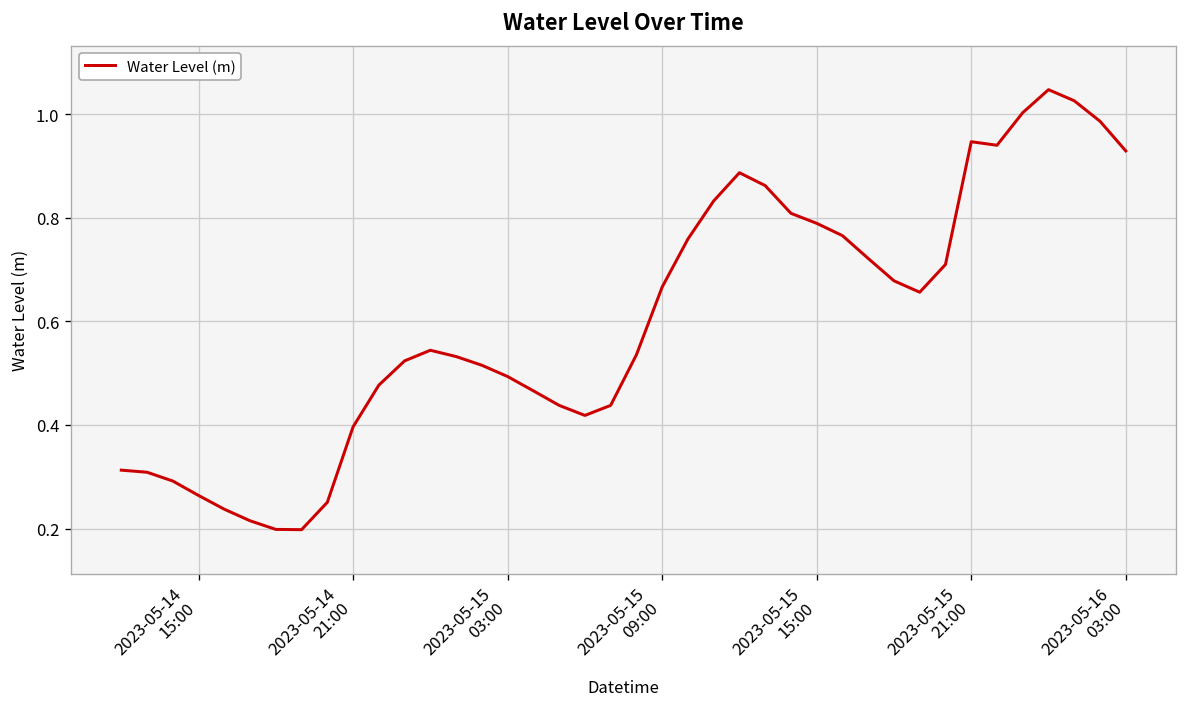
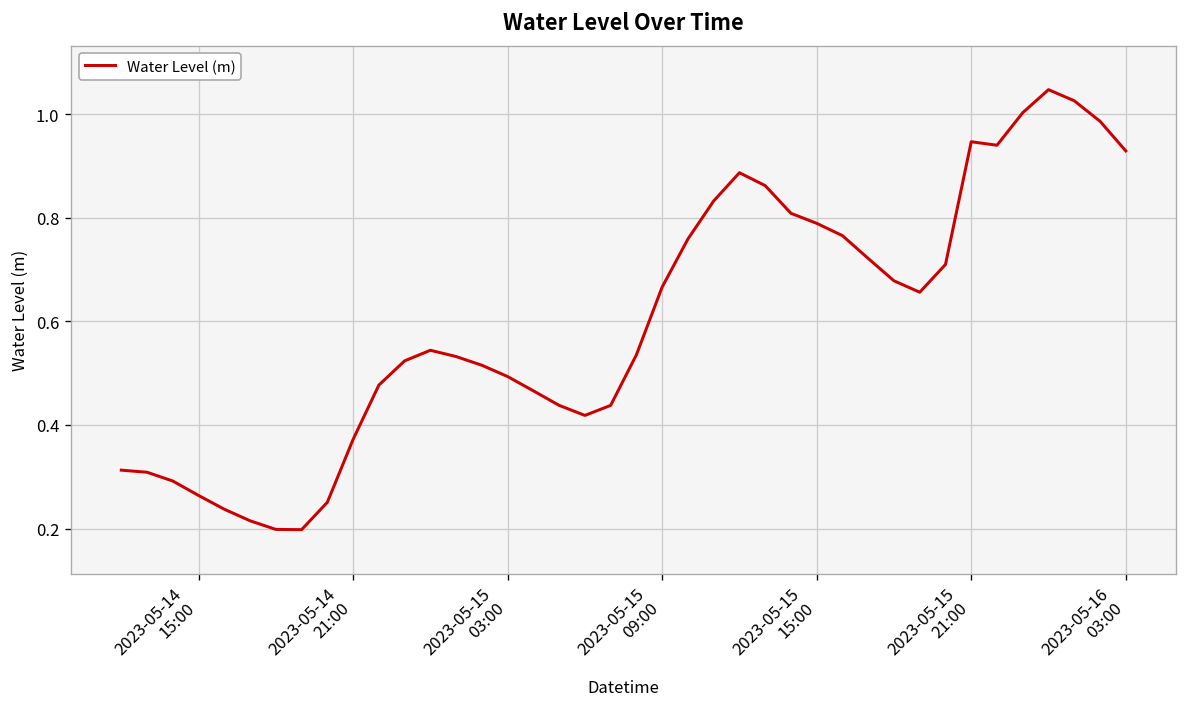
2023-05-14 21:00: 0.40 -> 0.37
